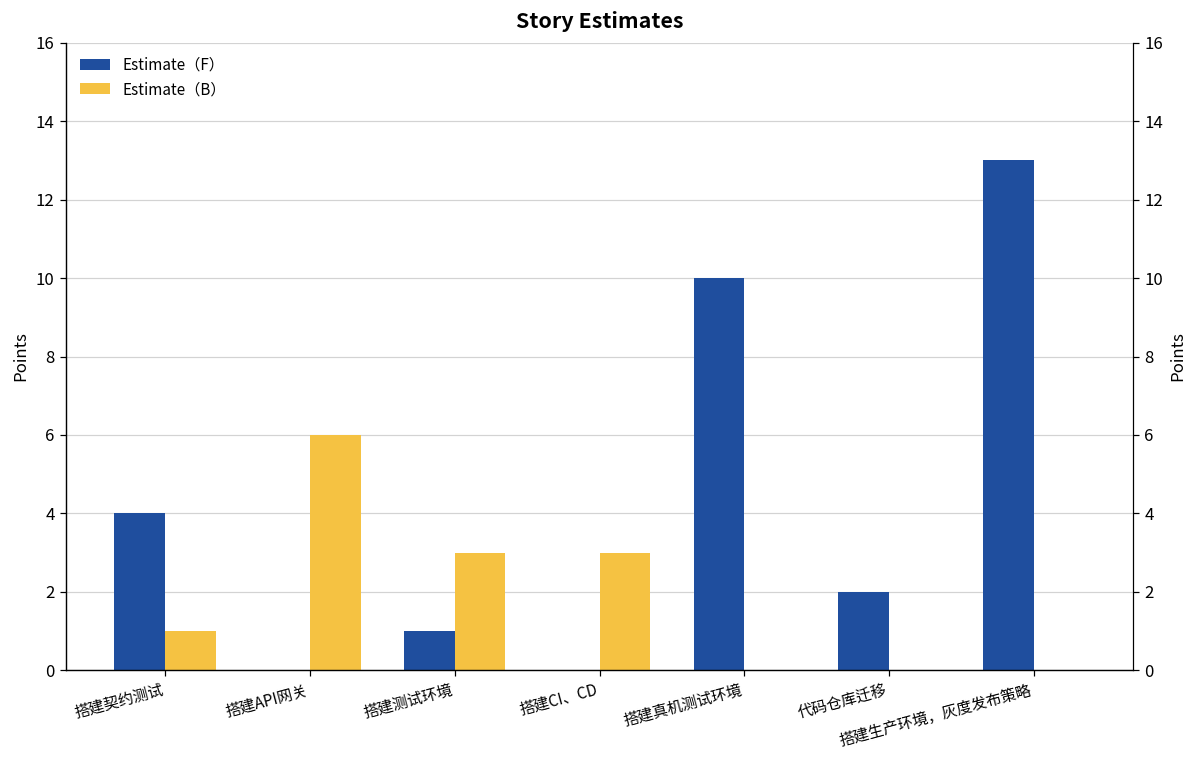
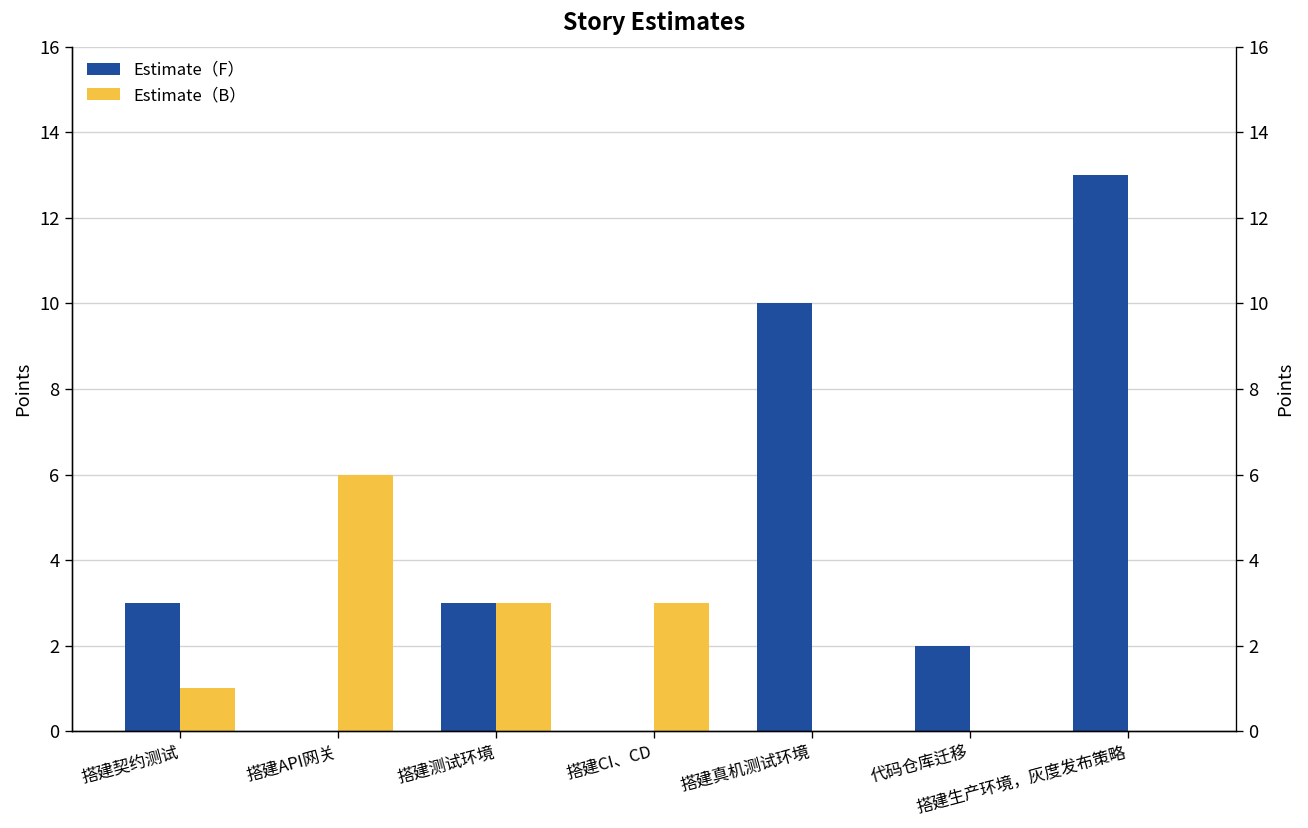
Estimate（F）, 搭建契约测试: 4 -> 3
Estimate（F）, 搭建测试环境: 1 -> 3
